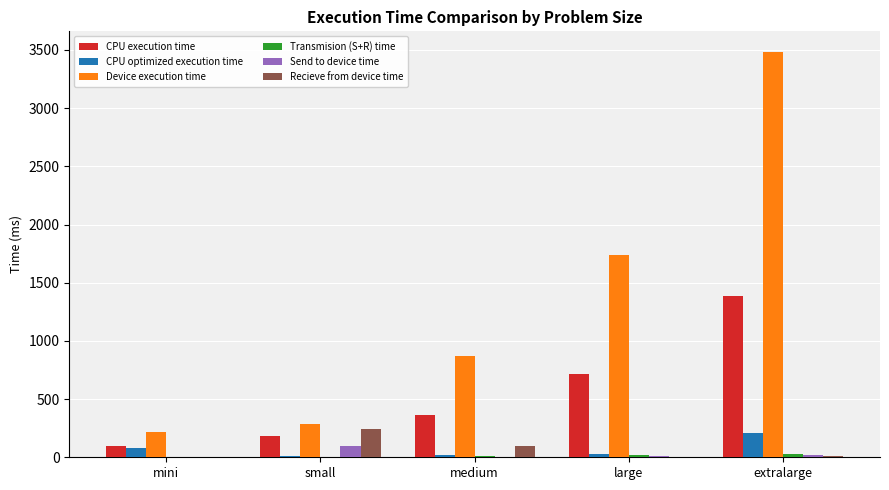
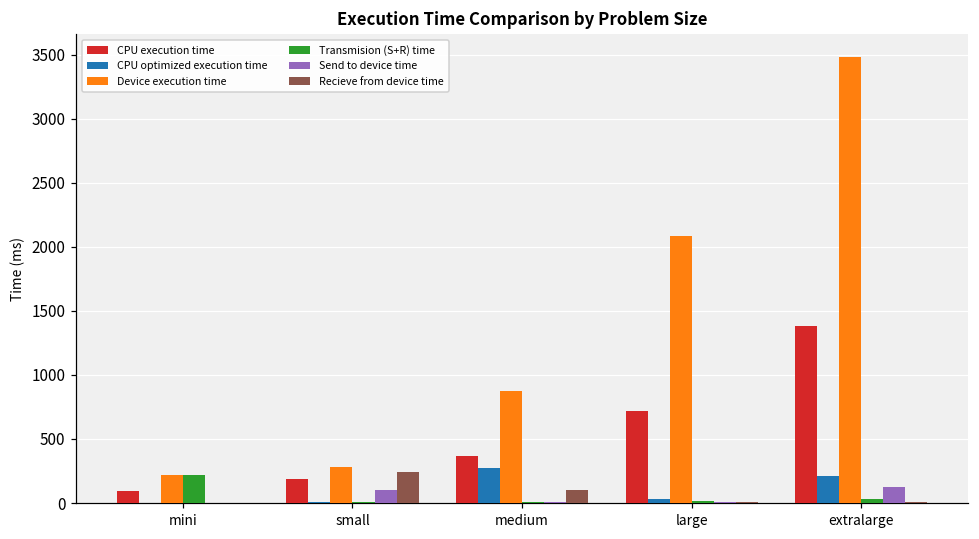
CPU optimized execution time, mini: 80 -> 0
Transmision (S+R) time, mini: 0 -> 220
CPU optimized execution time, medium: 20 -> 270
Device execution time, large: 1740 -> 2080
Send to device time, extralarge: 20 -> 120
